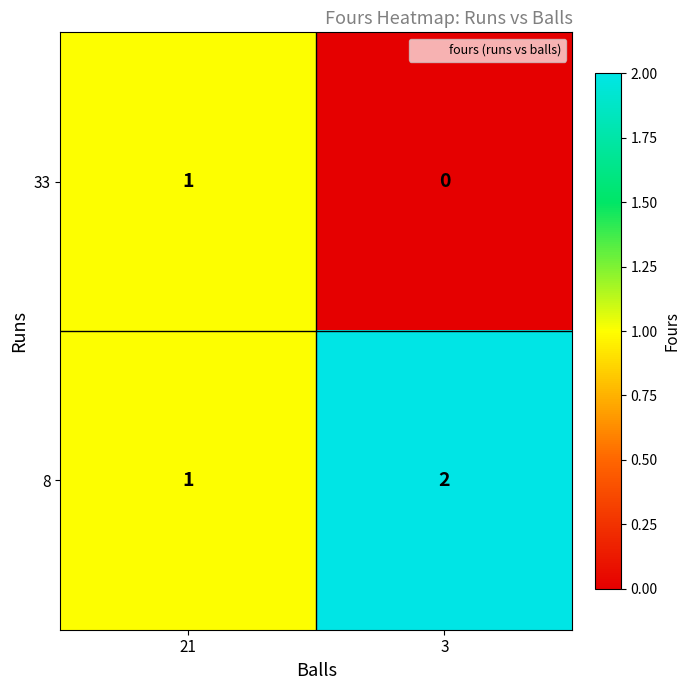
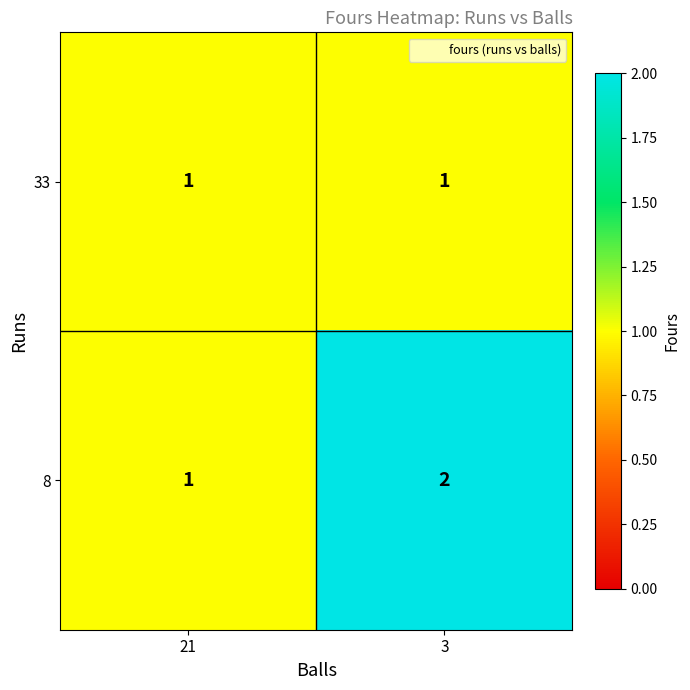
33, 3: 0 -> 1
